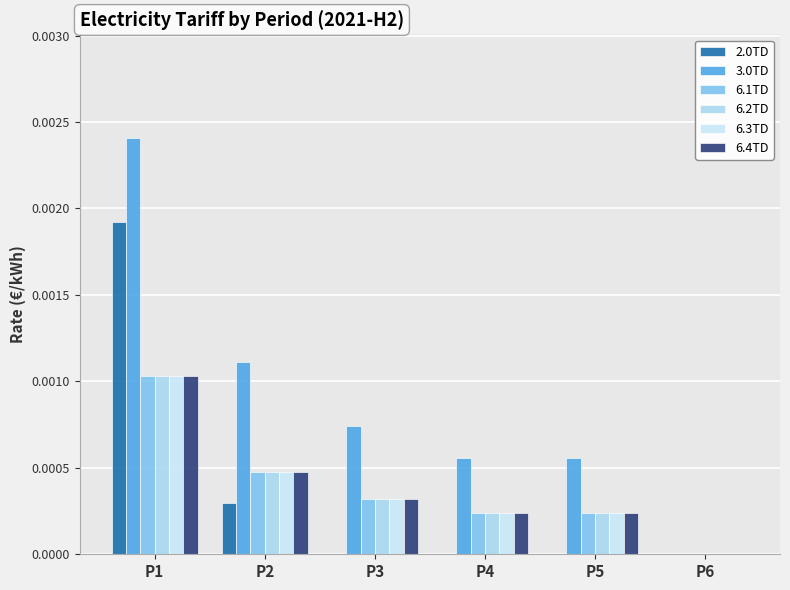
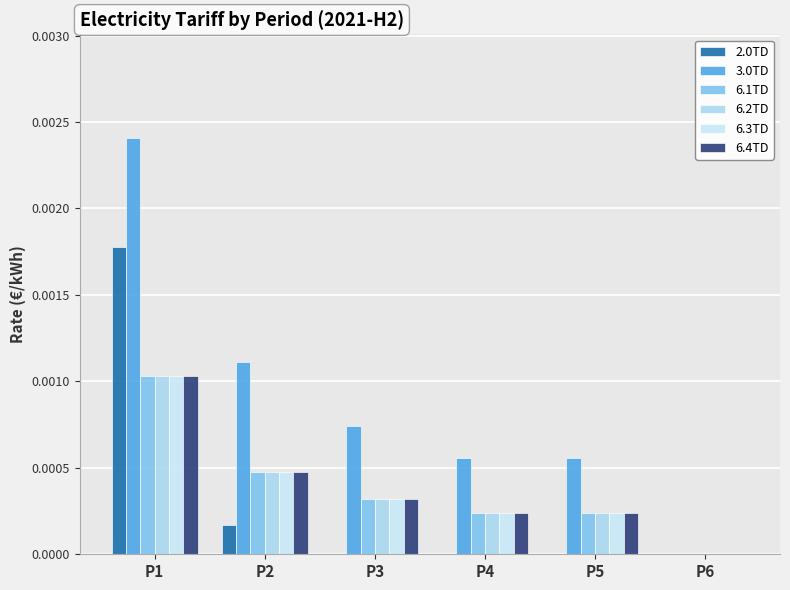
2.0TD, P1: 0.00192 -> 0.00178
2.0TD, P2: 0.00030 -> 0.00017
